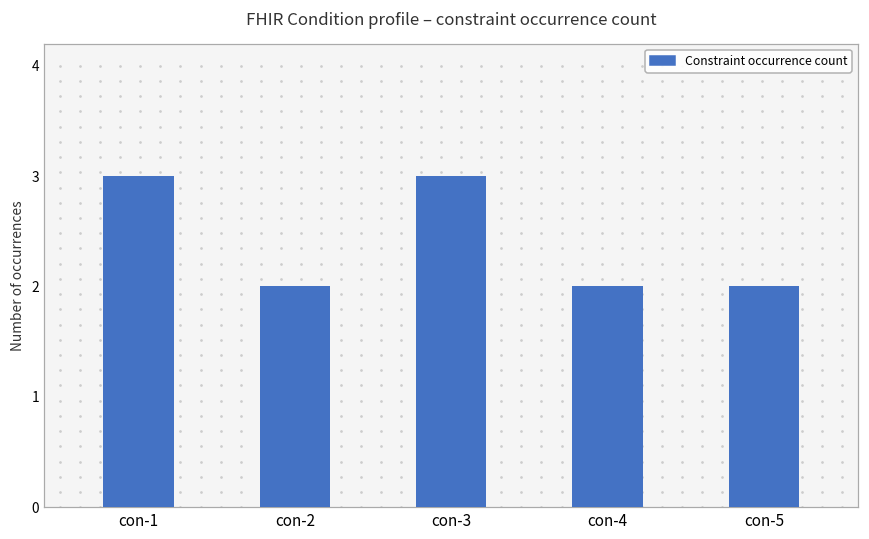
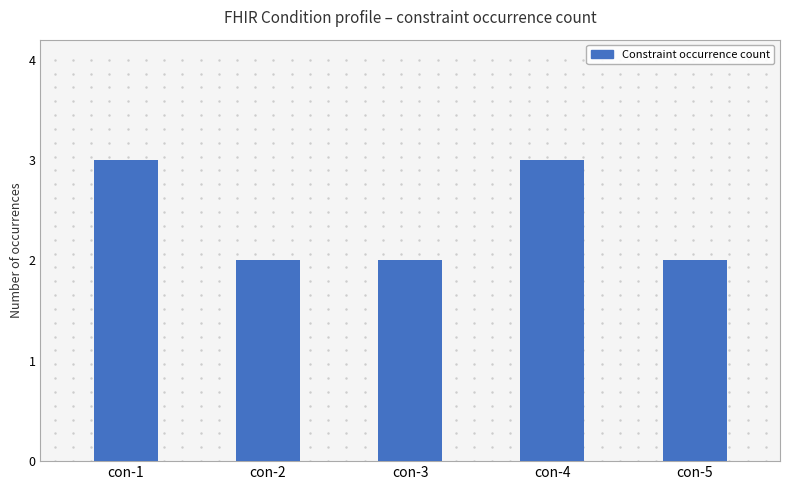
Constraint occurrence count, con-3: 3 -> 2
Constraint occurrence count, con-4: 2 -> 3
